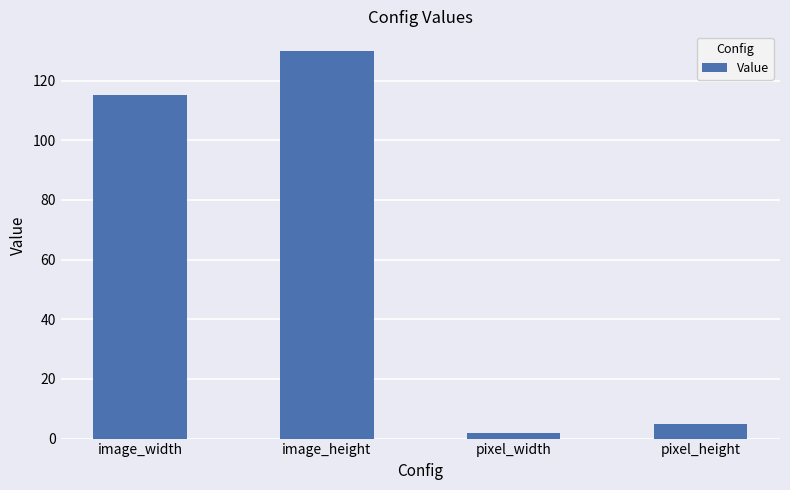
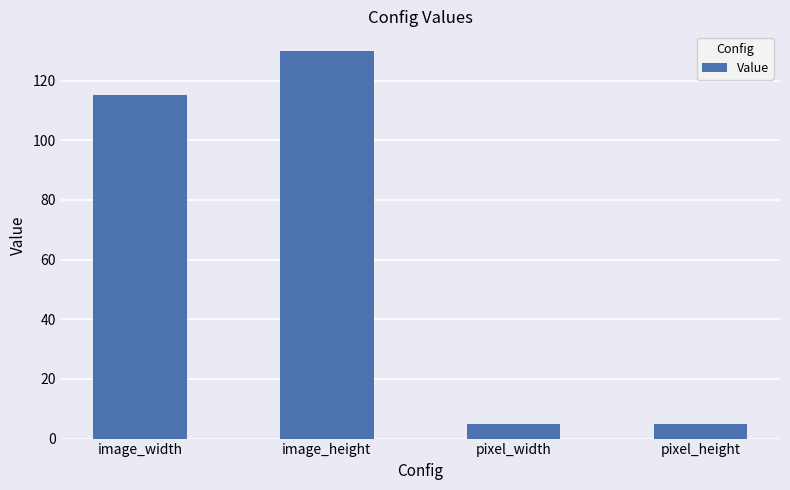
pixel_width: 2 -> 5
